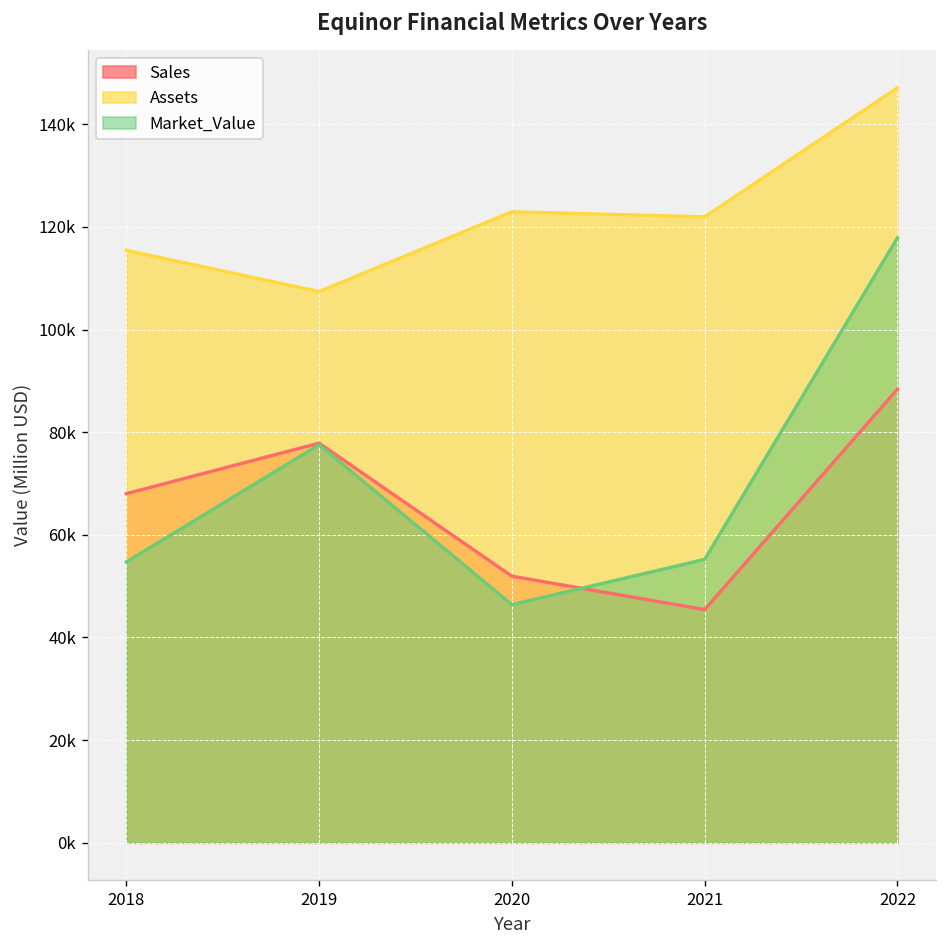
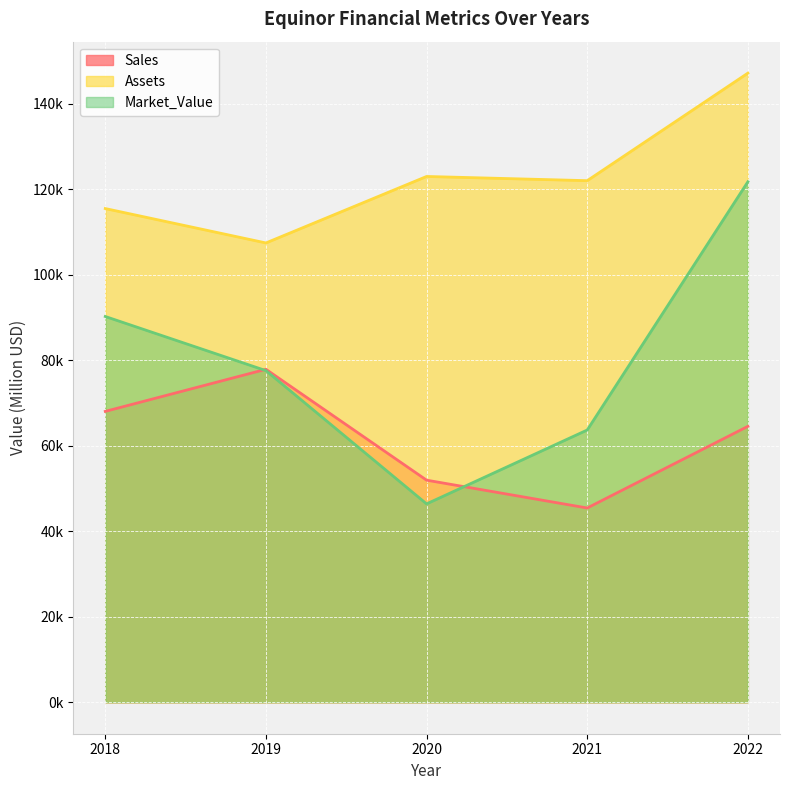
Market_Value, 2018: 55000 -> 90000
Market_Value, 2021: 55000 -> 64000
Sales, 2022: 88000 -> 65000
Market_Value, 2022: 118000 -> 122000
